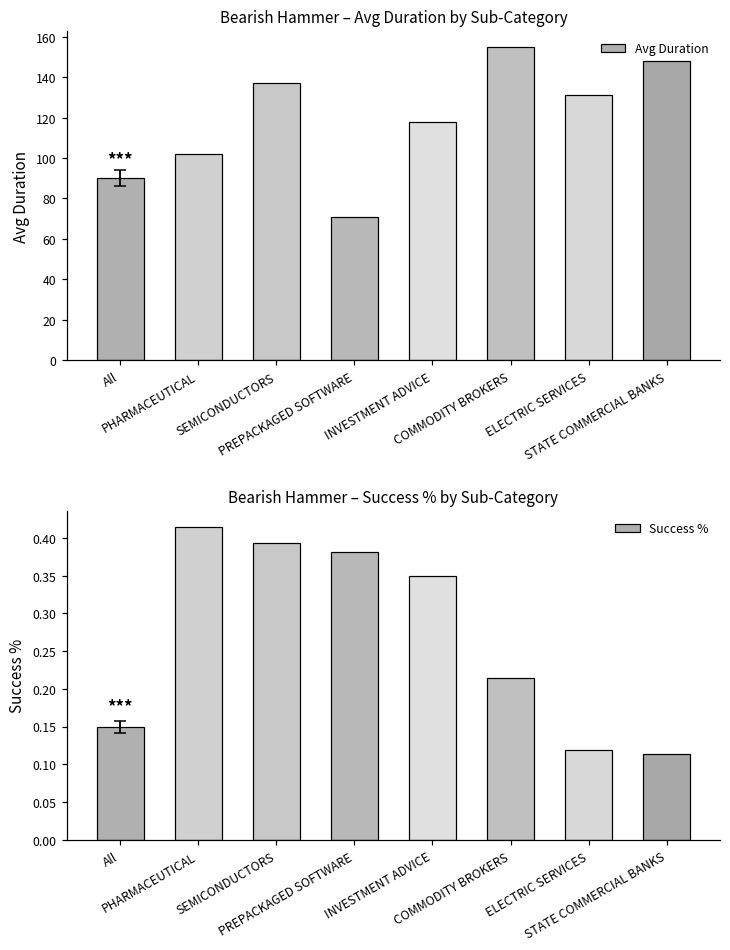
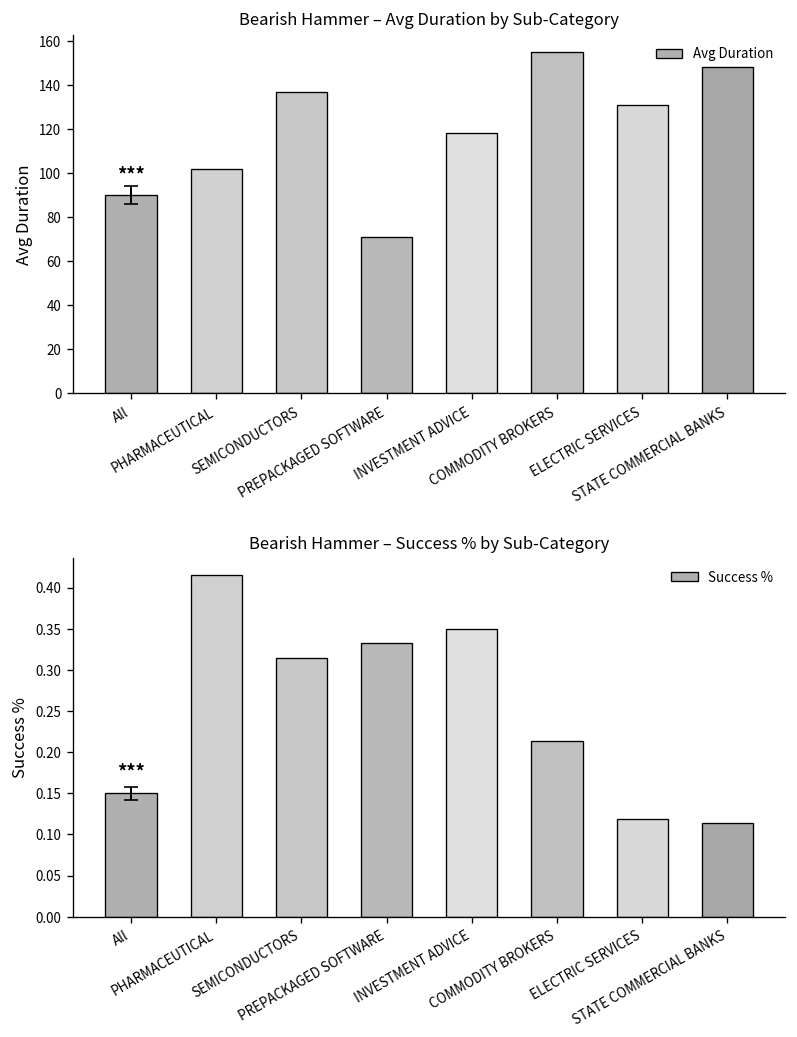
Bearish Hammer – Success % by Sub-Category, Success %, SEMICONDUCTORS: 0.39 -> 0.32
Bearish Hammer – Success % by Sub-Category, Success %, PREPACKAGED SOFTWARE: 0.38 -> 0.33
